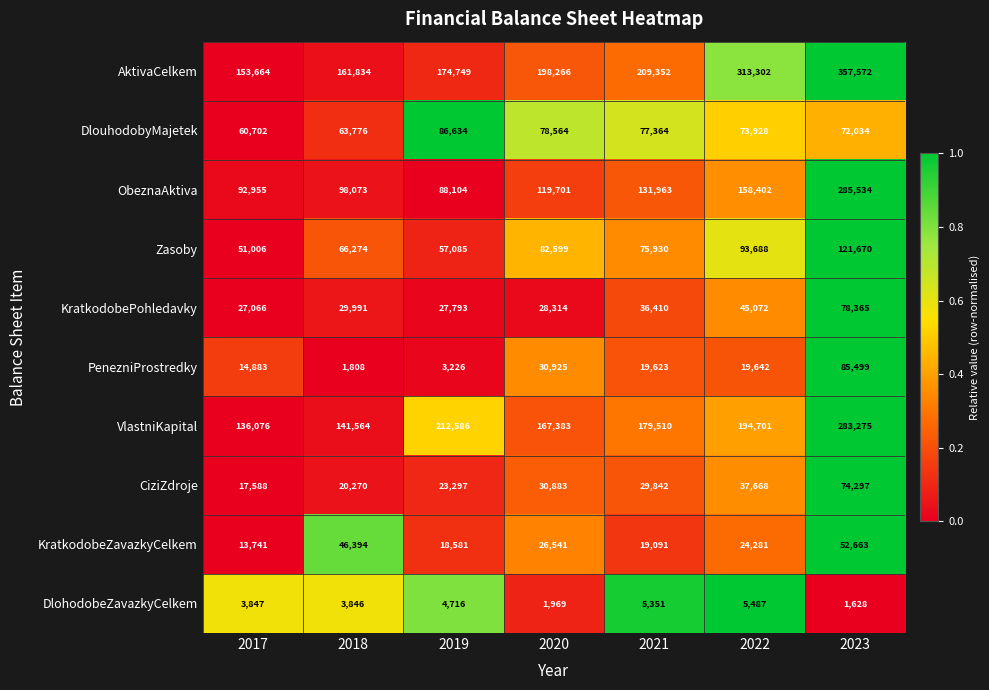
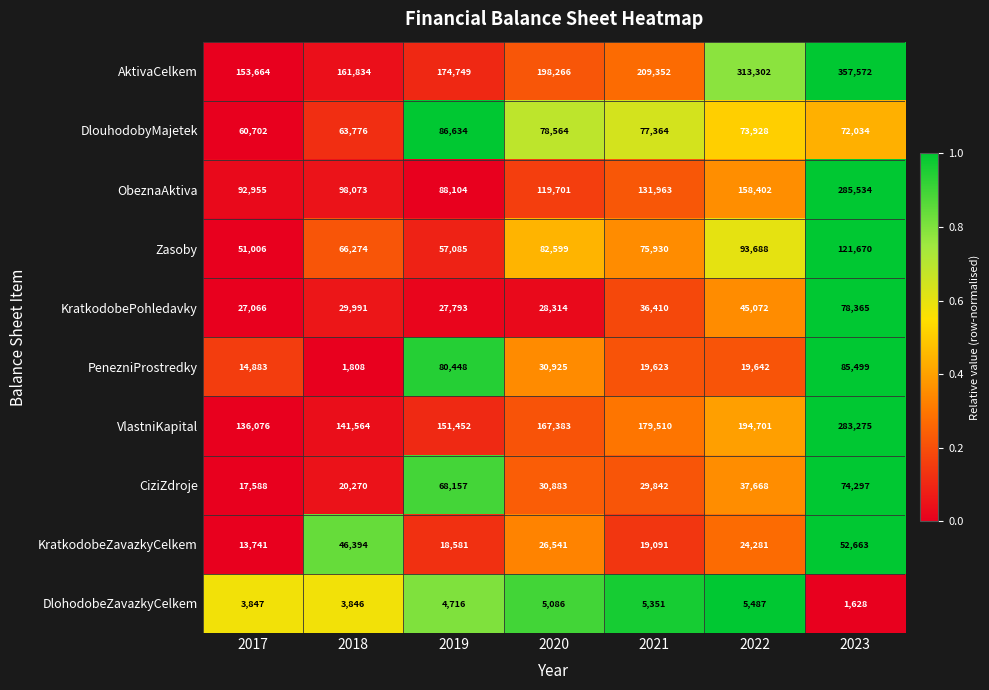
PenezniProstredky, 2019: 3,226 -> 80,448
VlastniKapital, 2019: 212,586 -> 151,452
CiziZdroje, 2019: 23,297 -> 68,157
DlohodobeZavazkyCelkem, 2020: 1,969 -> 5,086
